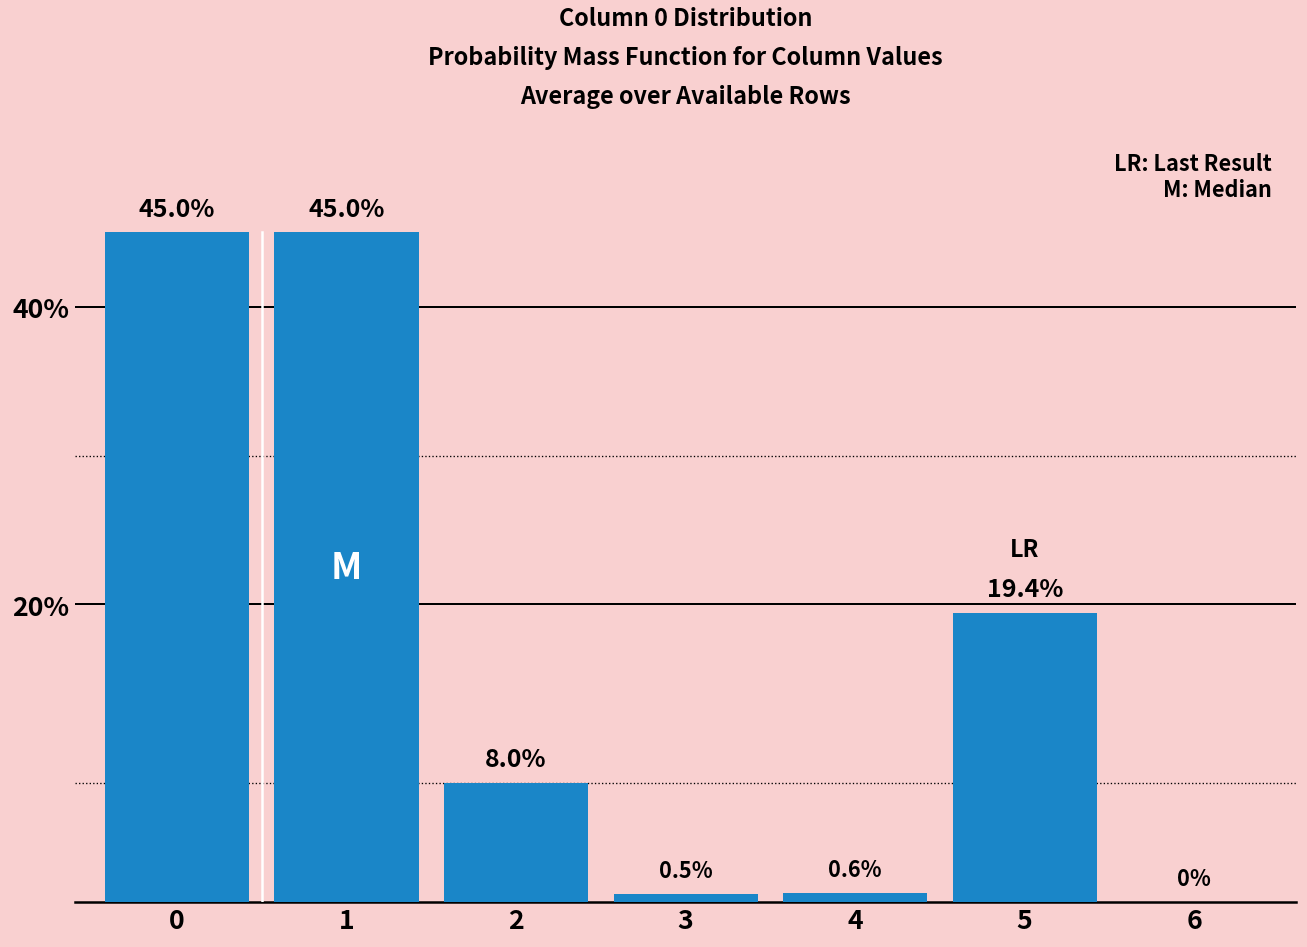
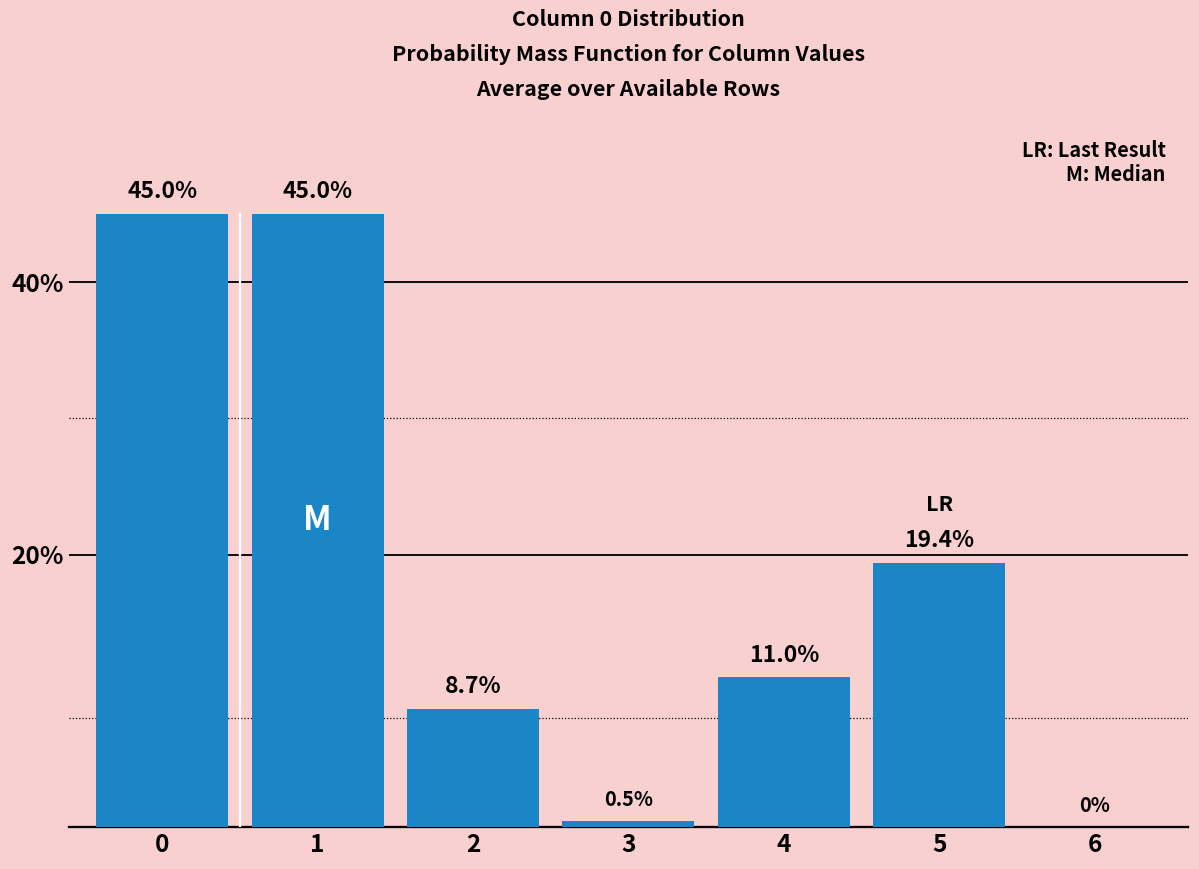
2: 8.0% -> 8.7%
4: 0.6% -> 11.0%
